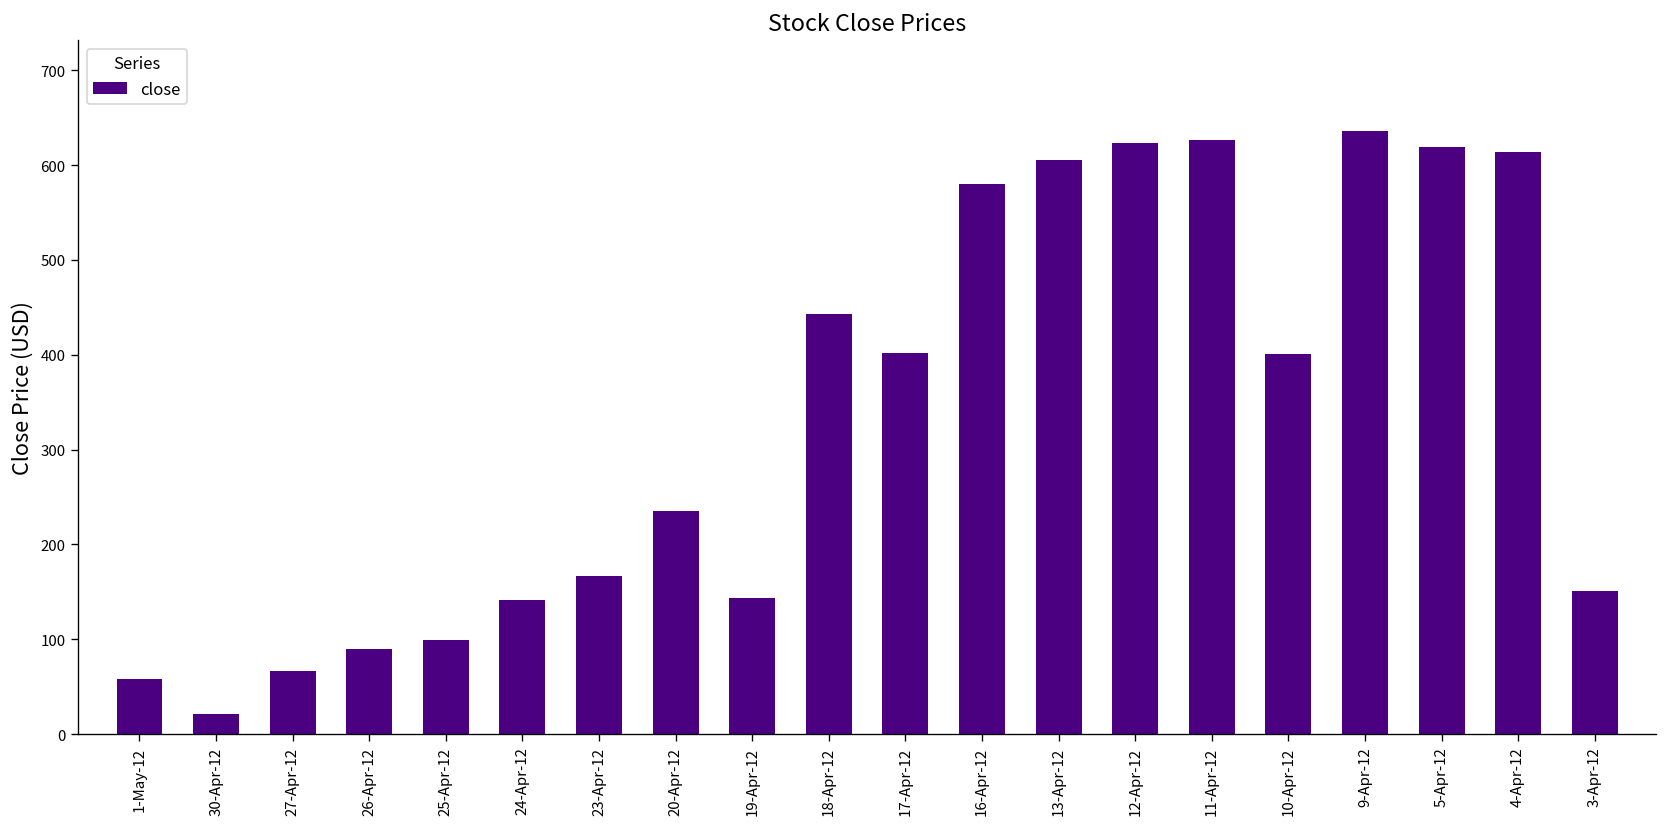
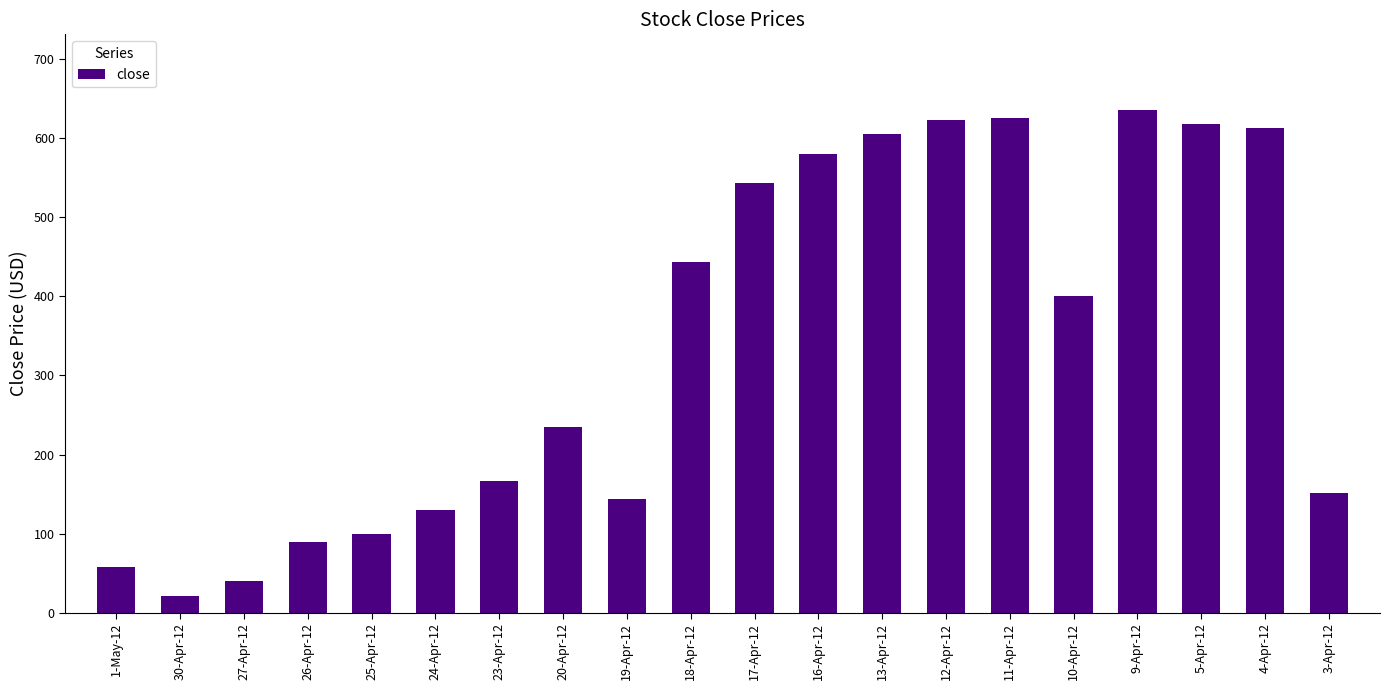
27-Apr-12: 70 -> 40
24-Apr-12: 140 -> 130
17-Apr-12: 400 -> 540
